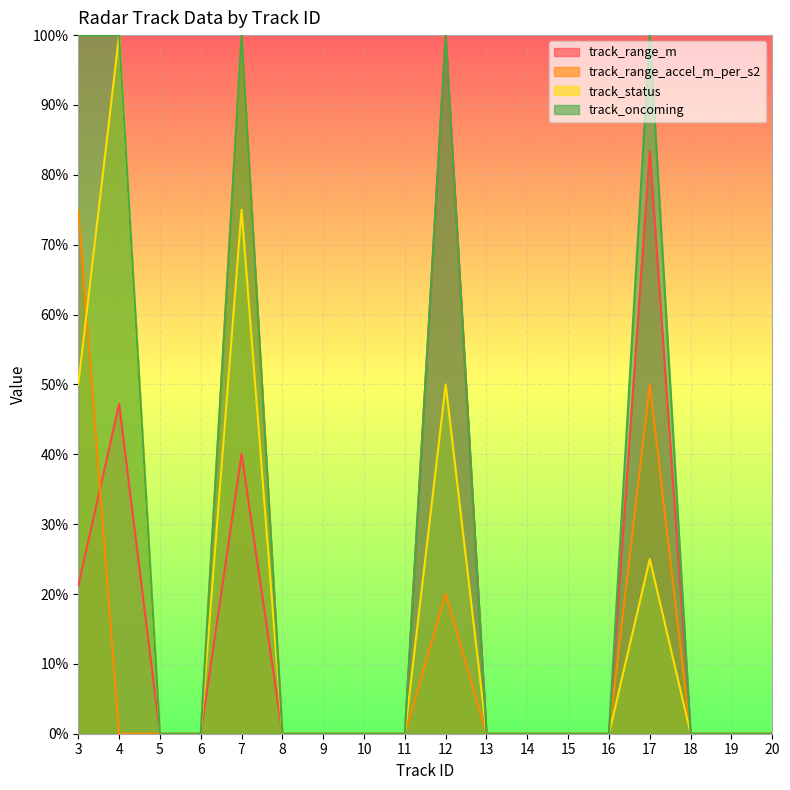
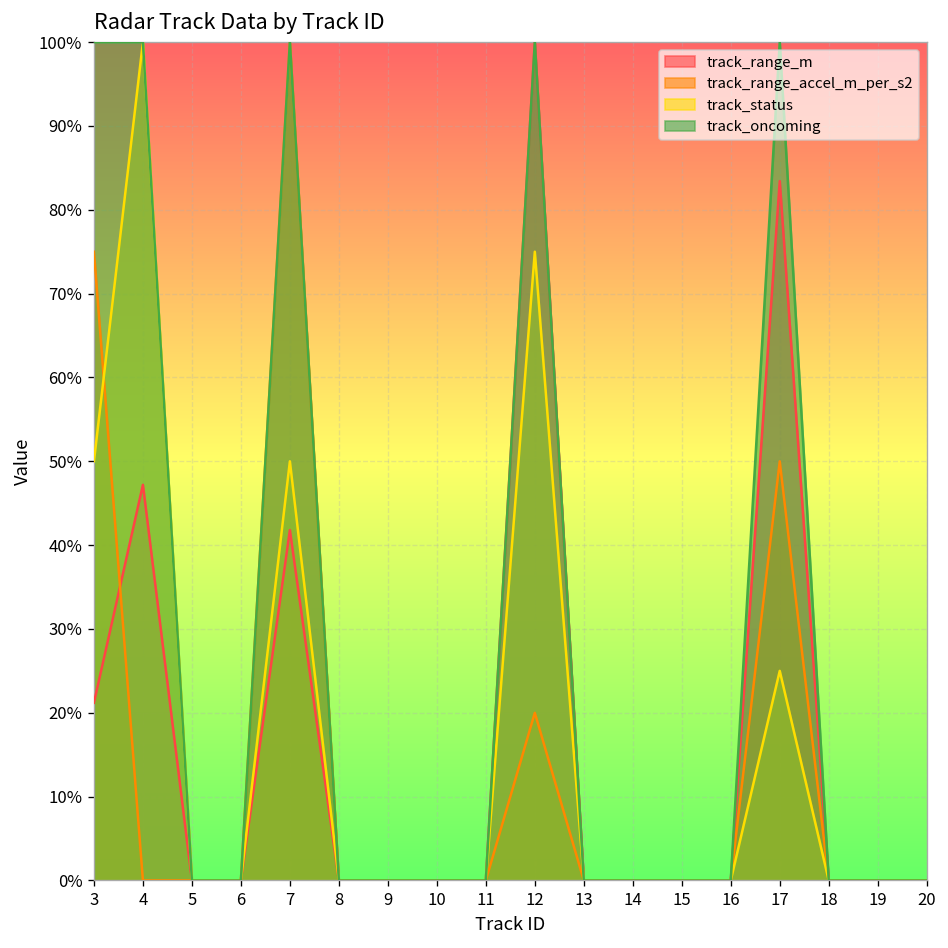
track_range_m, 7: 40% -> 42%
track_status, 7: 75% -> 50%
track_status, 12: 50% -> 75%
